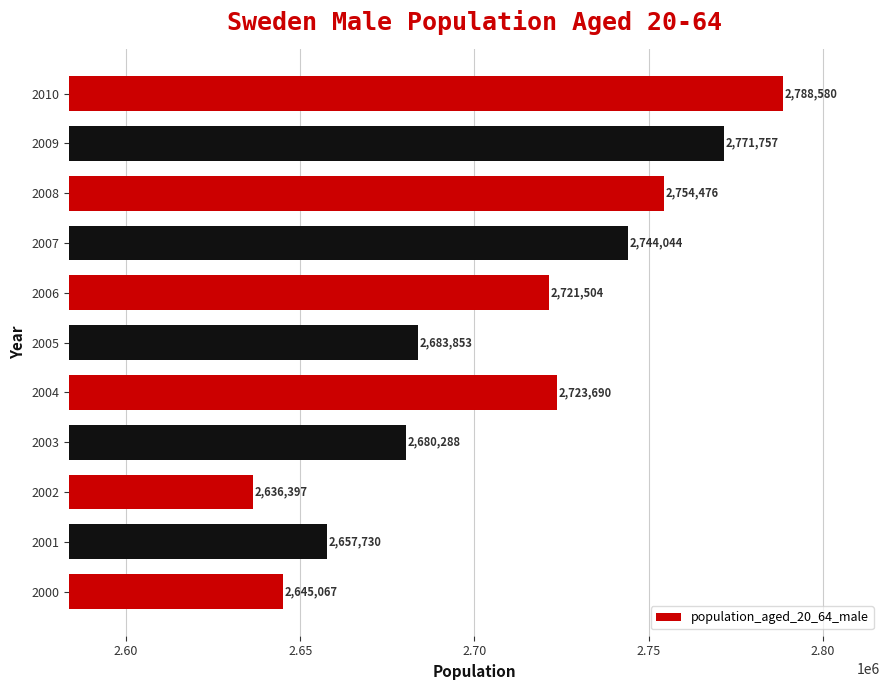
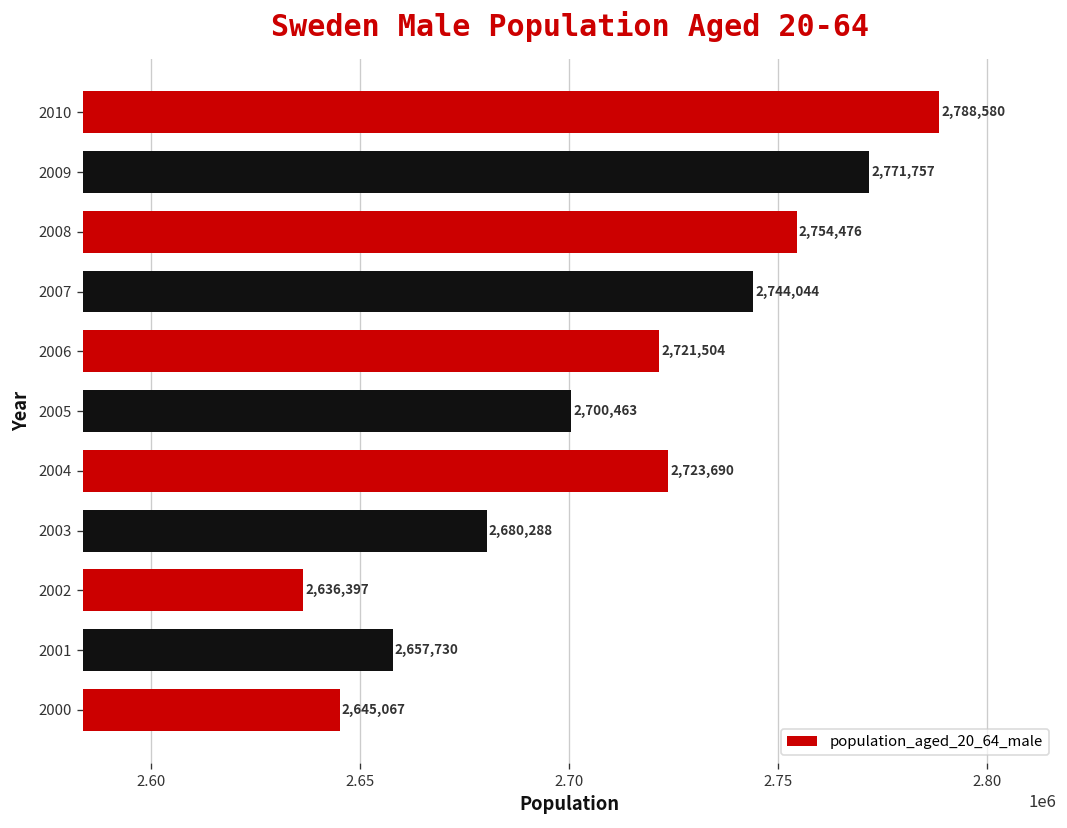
2005: 2,683,853 -> 2,700,463
